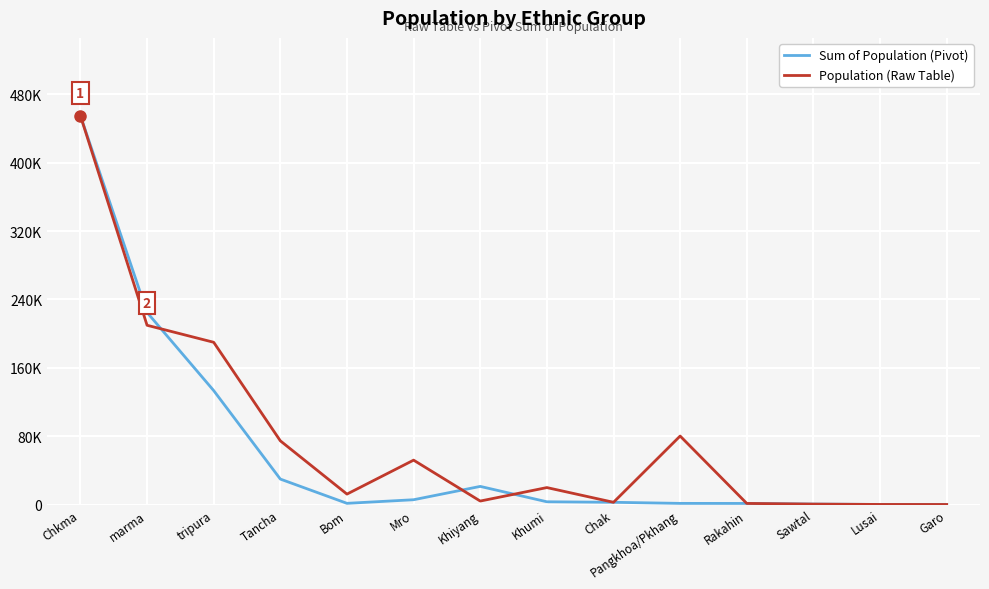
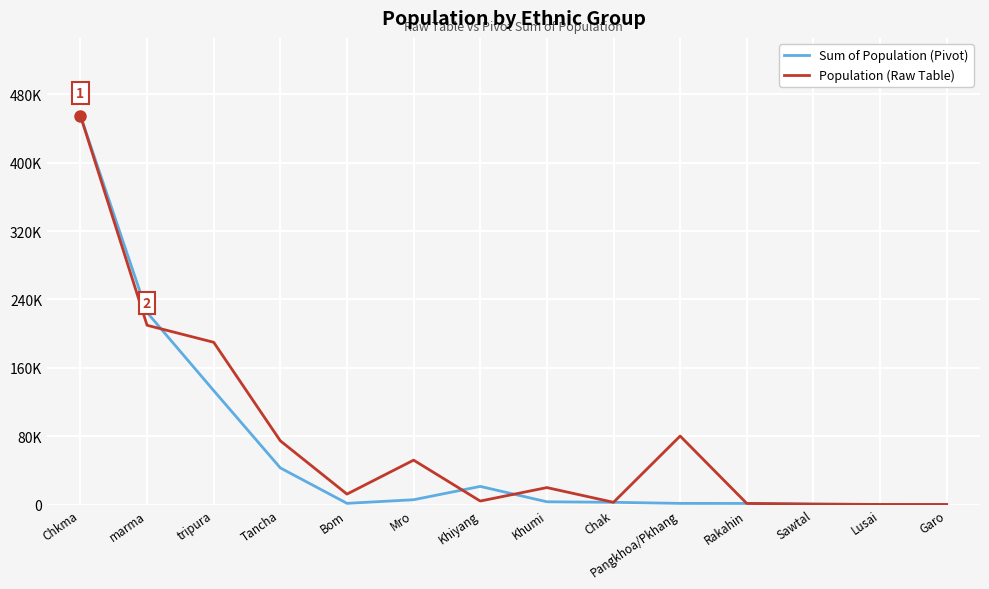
Sum of Population (Pivot), Tancha: 30000 -> 40000
